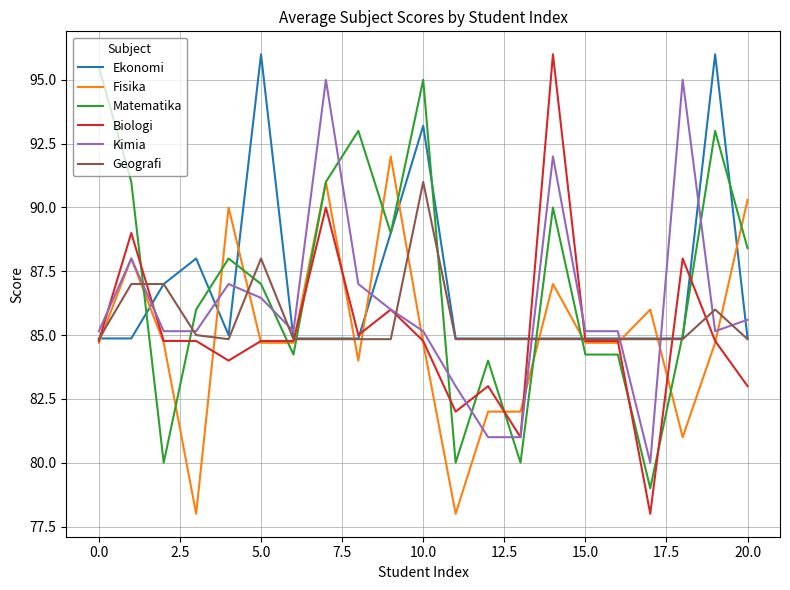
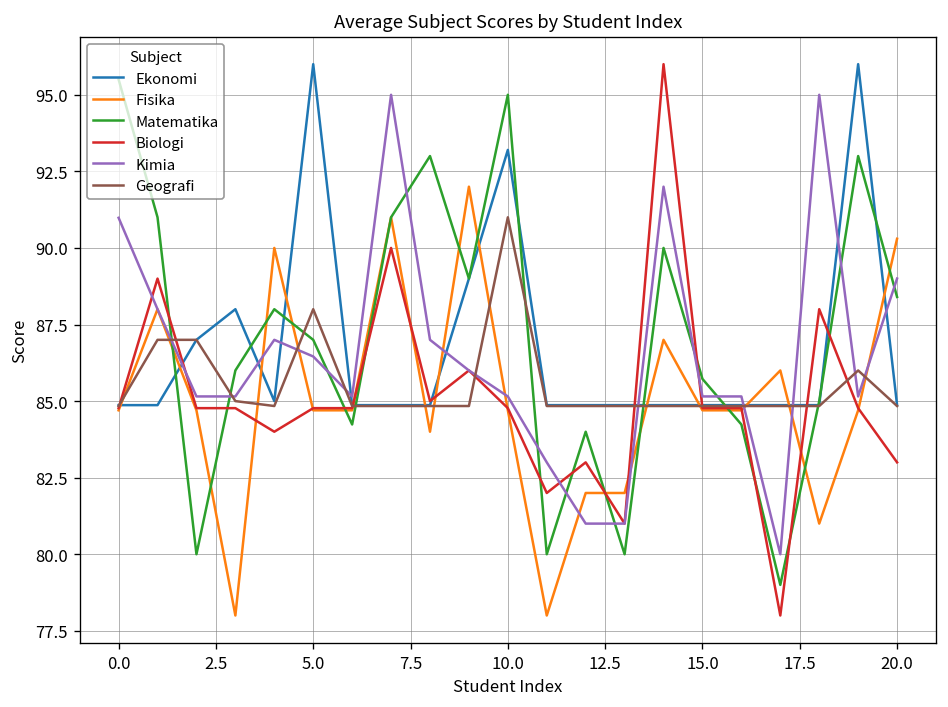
Kimia, 0.0: 85.2 -> 91.0
Matematika, 15.0: 84.2 -> 85.7
Kimia, 20.0: 85.6 -> 89.0
